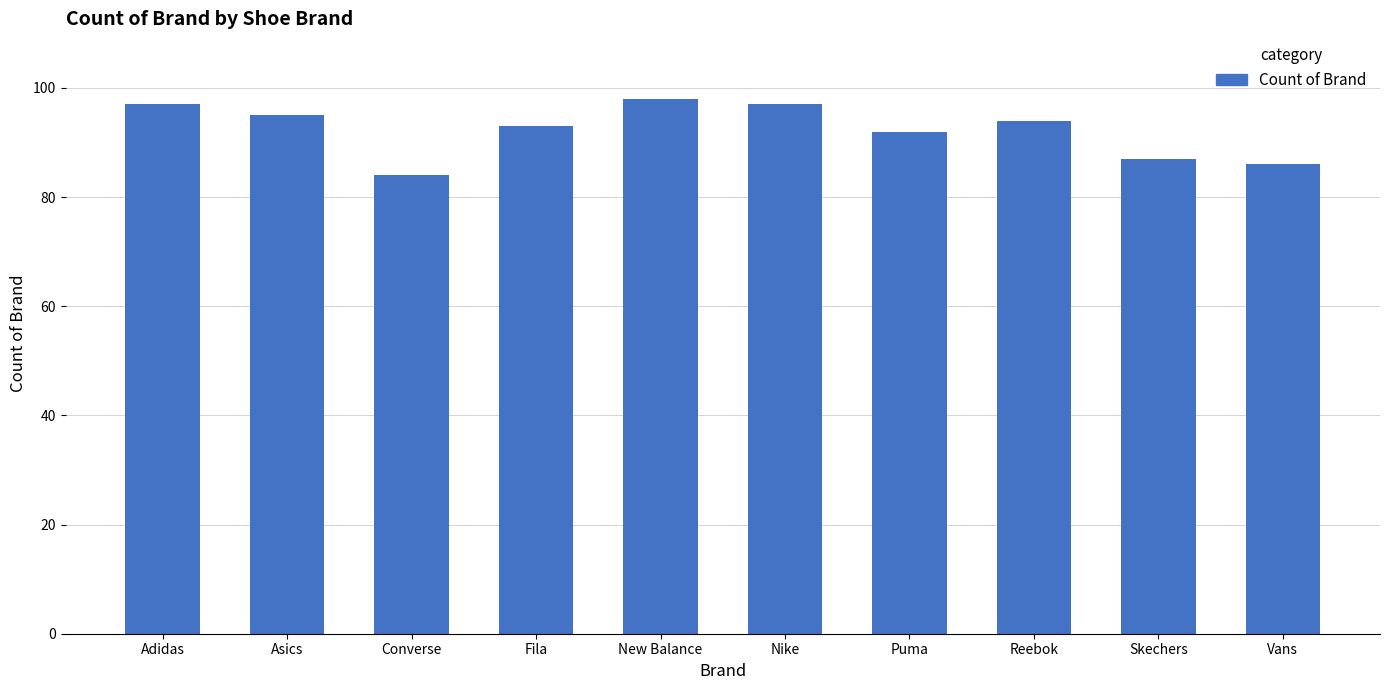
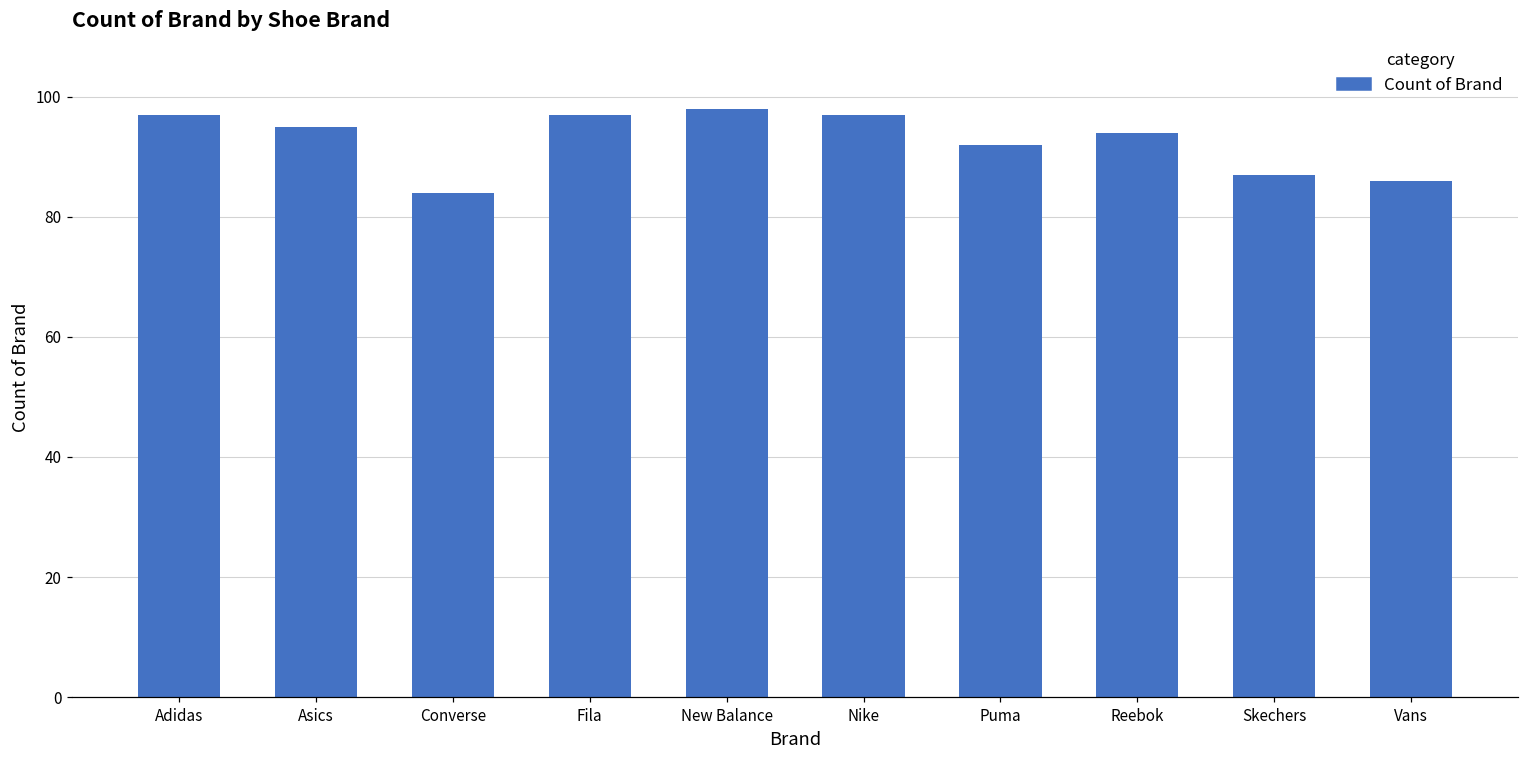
Fila: 93 -> 97
